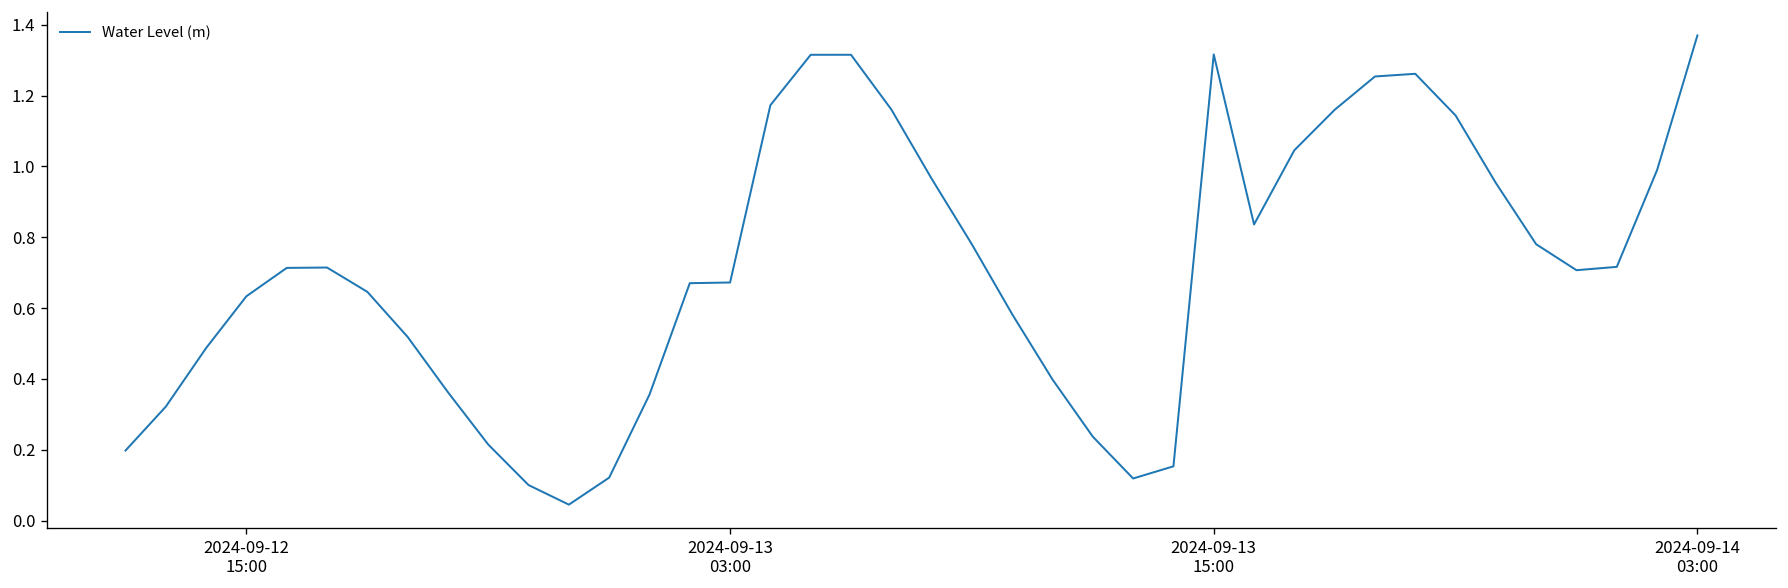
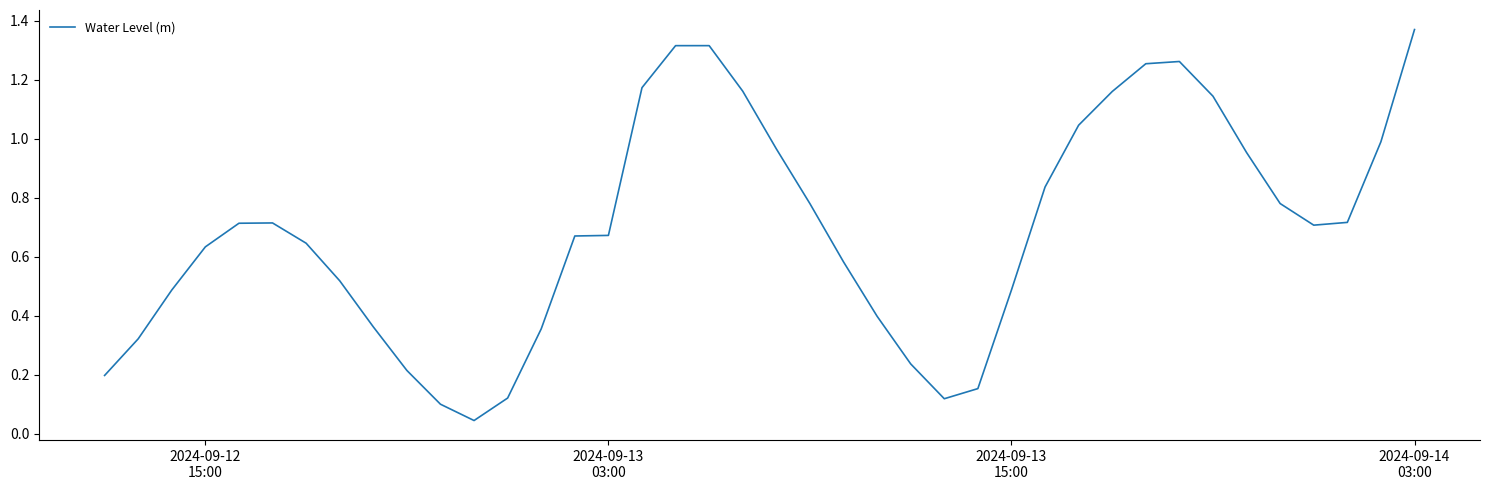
2024-09-13 15:00: 1.32 -> 0.49
